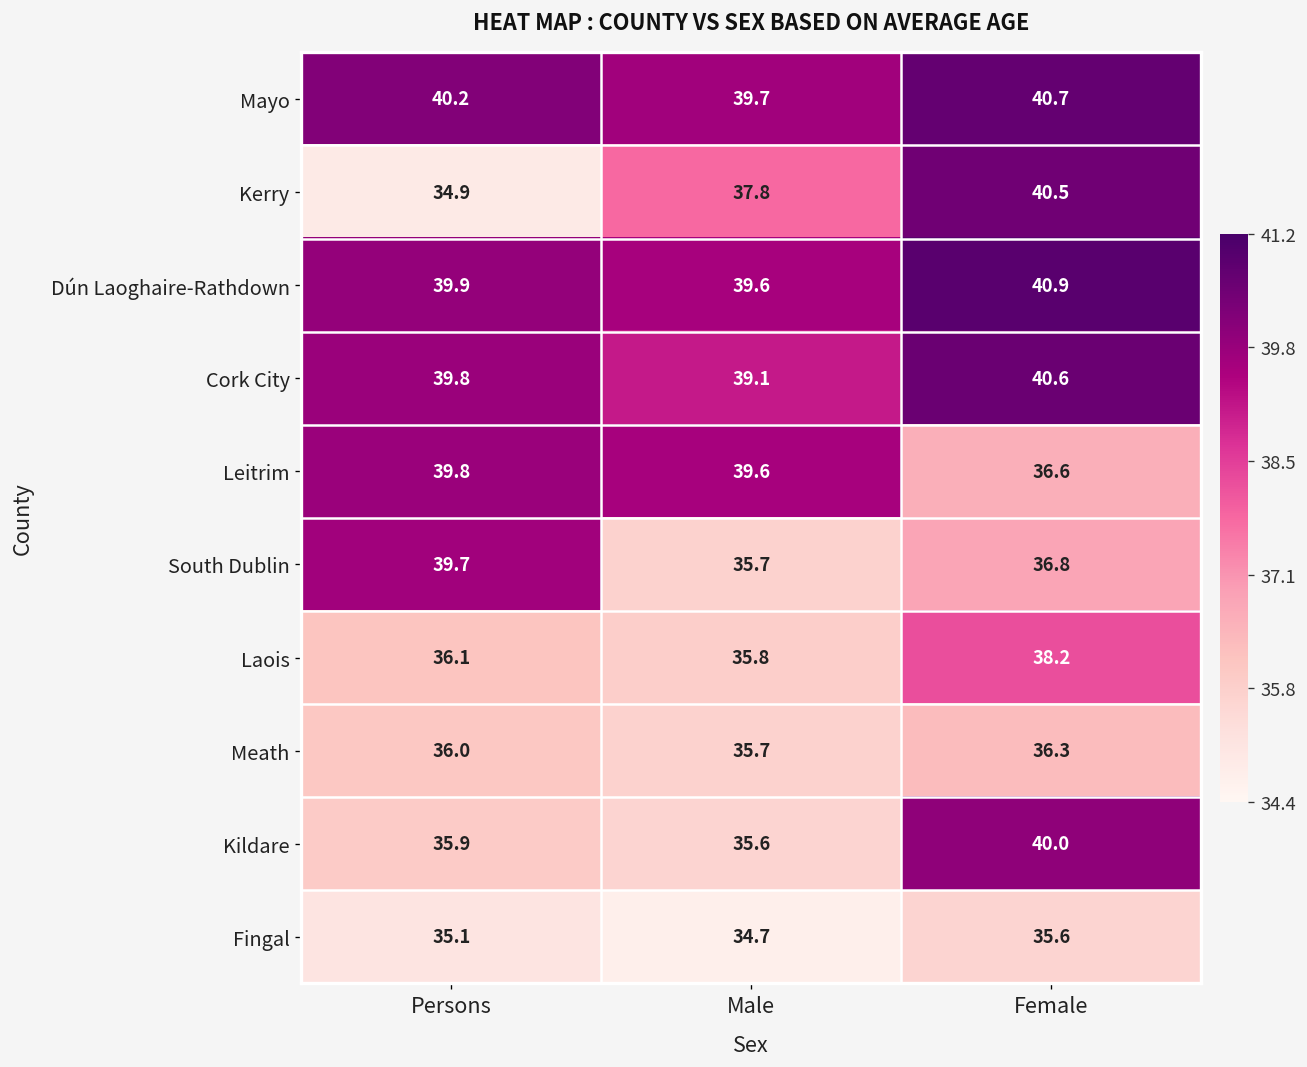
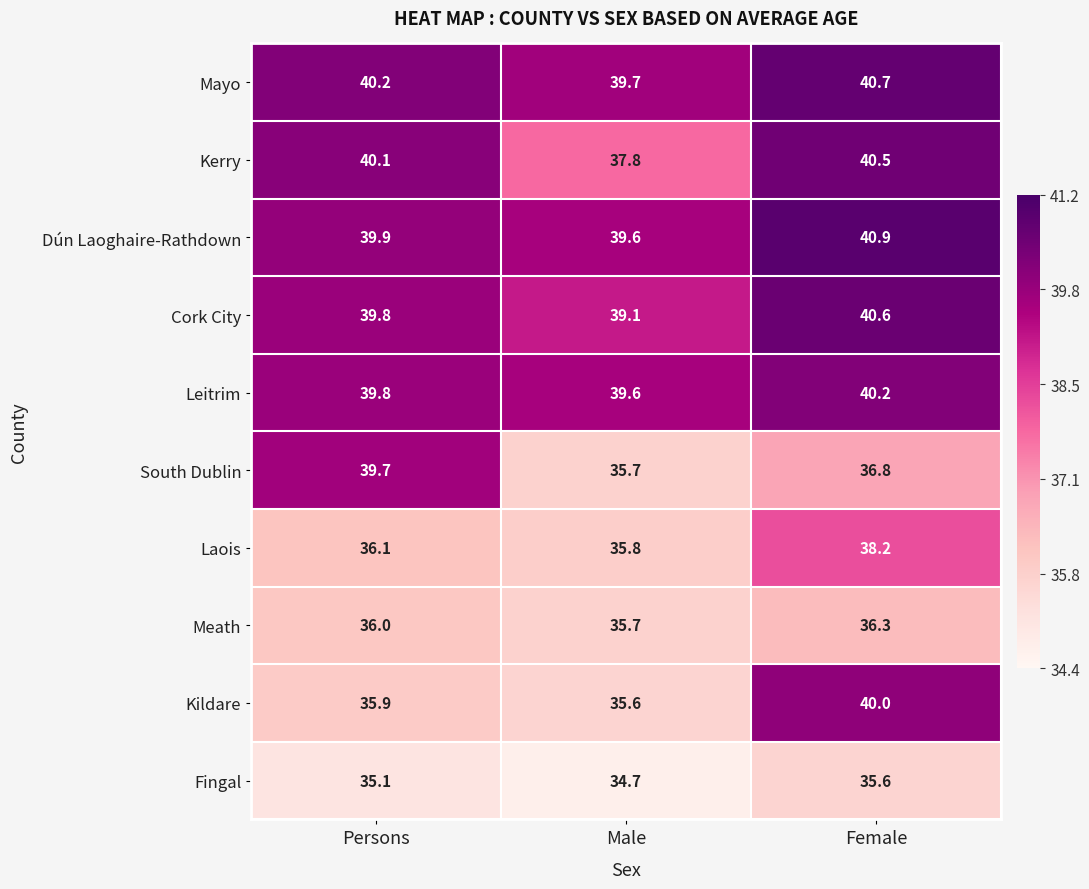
Kerry, Persons: 34.9 -> 40.1
Leitrim, Female: 36.6 -> 40.2
